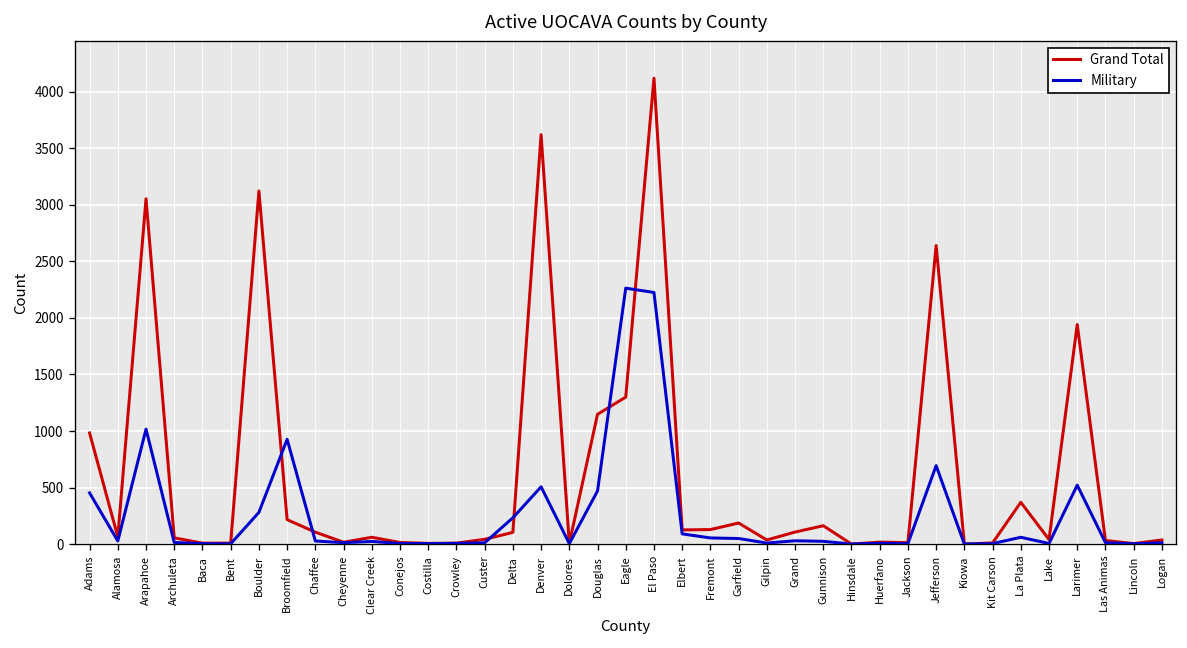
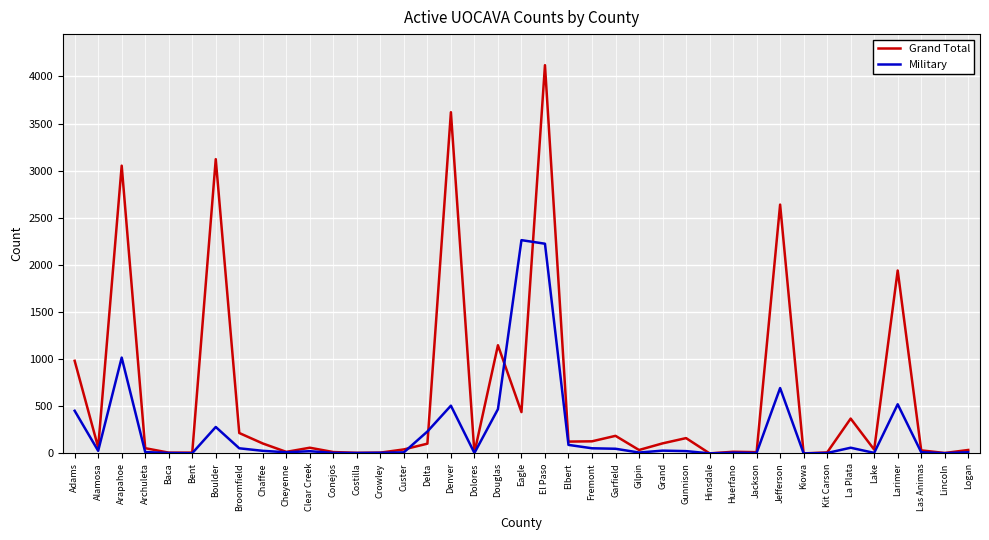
Military, Broomfield: 900 -> 100
Grand Total, Eagle: 1300 -> 400
